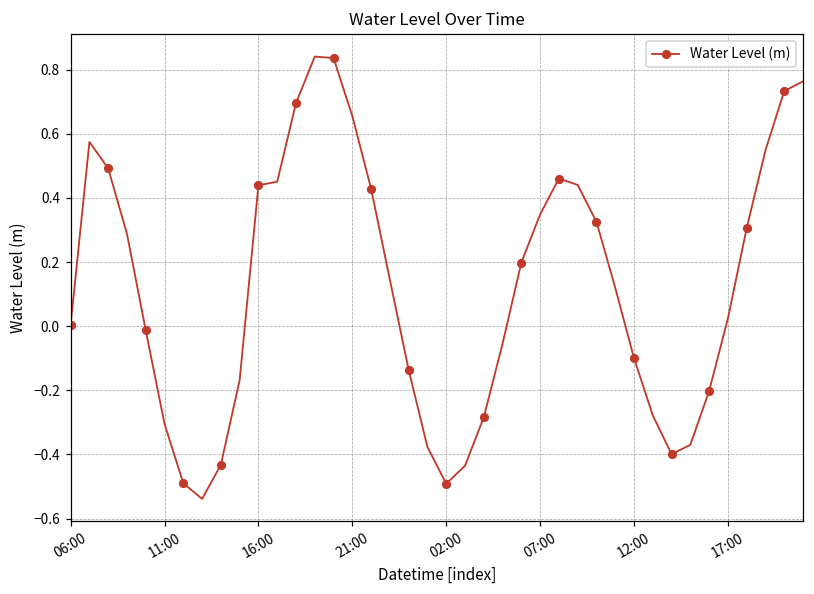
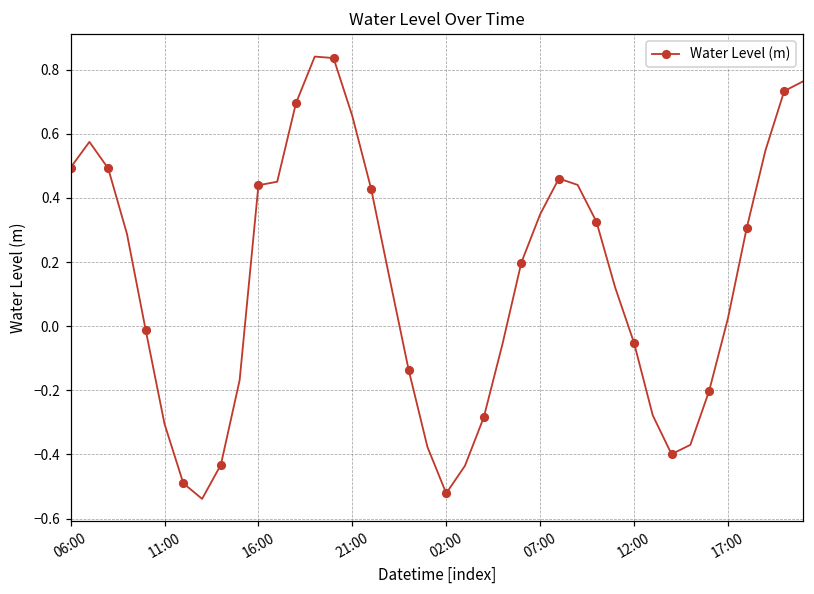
06:00: 0.00 -> 0.49
02:00: -0.49 -> -0.52
12:00: -0.10 -> -0.05
